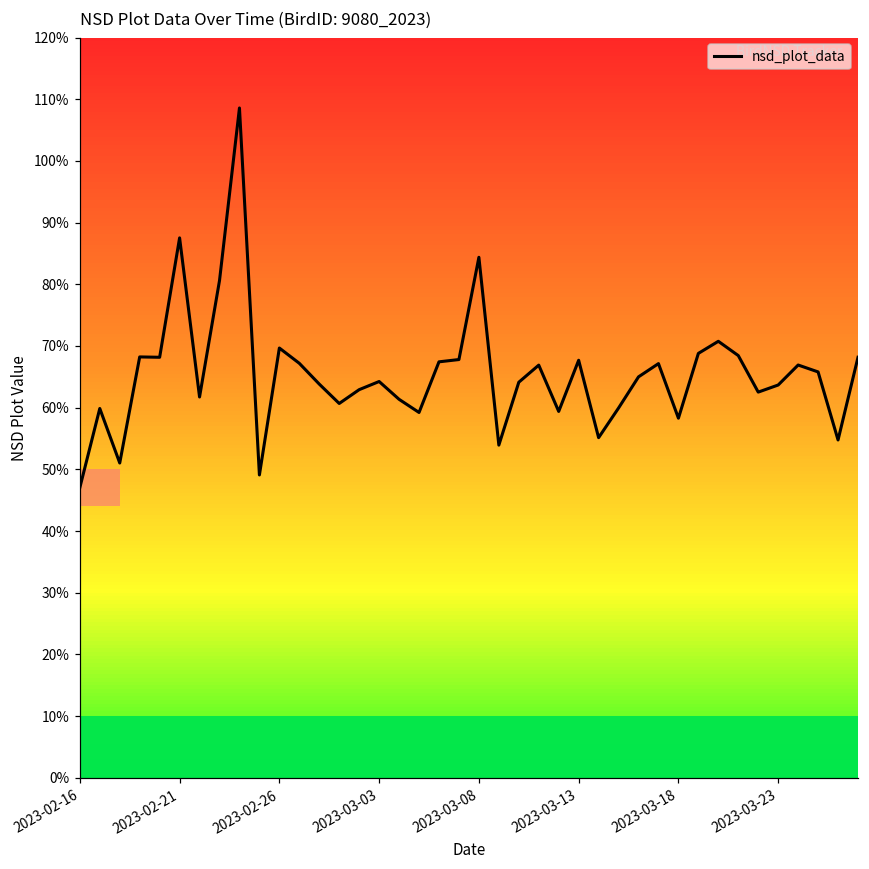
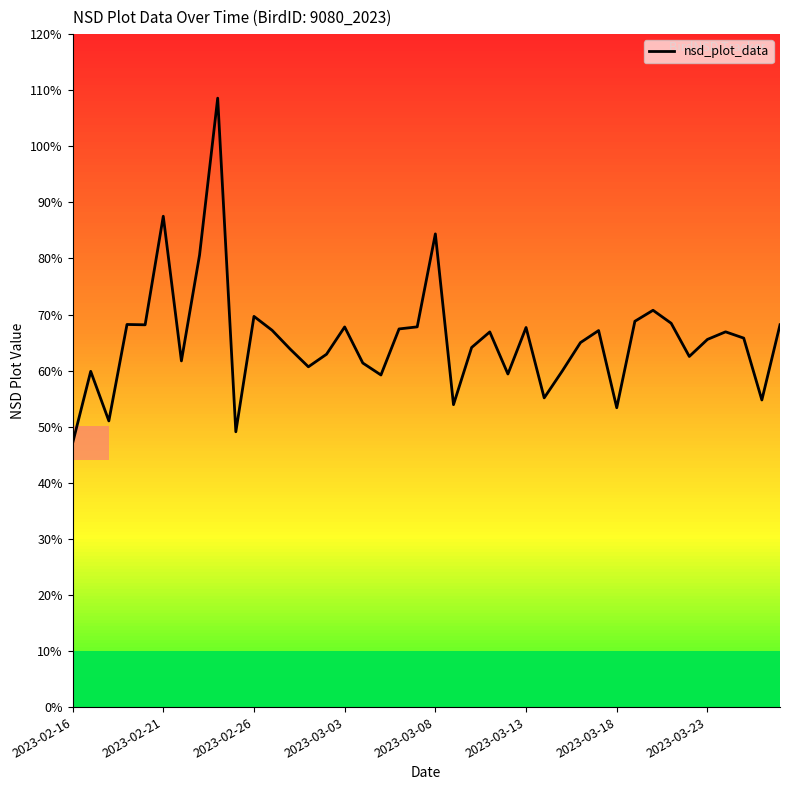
nsd_plot_data, 2023-03-03: 64% -> 68%
nsd_plot_data, 2023-03-18: 58% -> 53%
nsd_plot_data, 2023-03-23: 64% -> 66%
